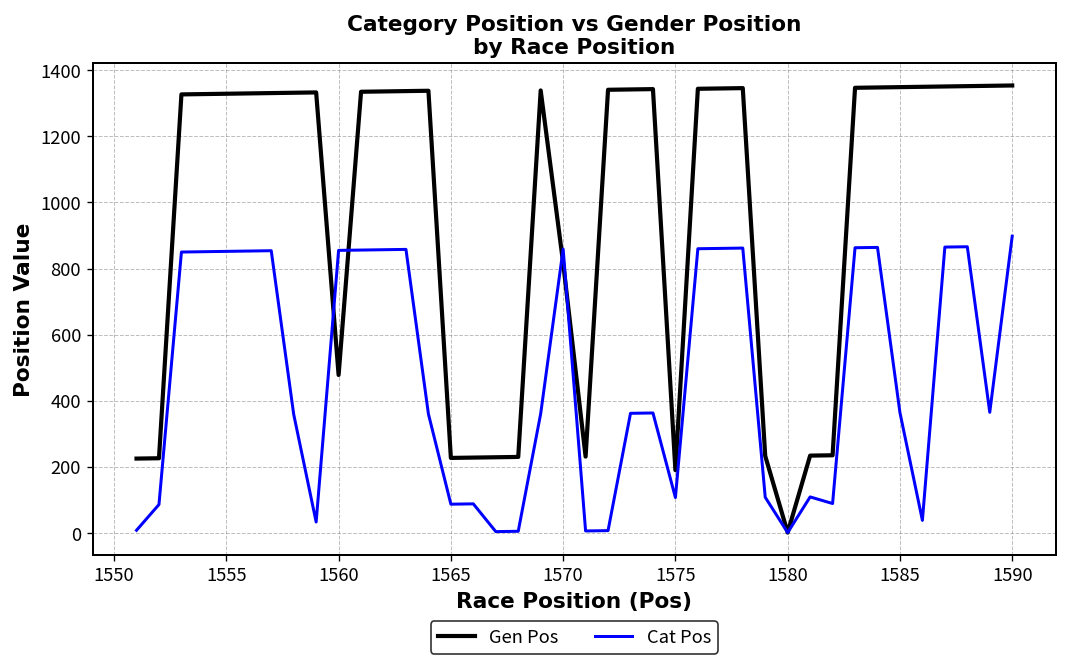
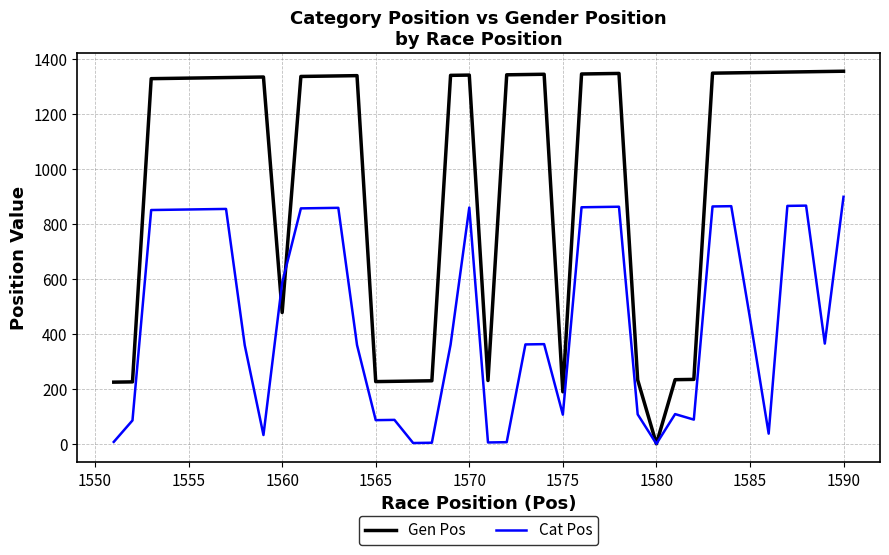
Cat Pos, 1560: 860 -> 590
Gen Pos, 1570: 820 -> 1340
Cat Pos, 1585: 360 -> 460
